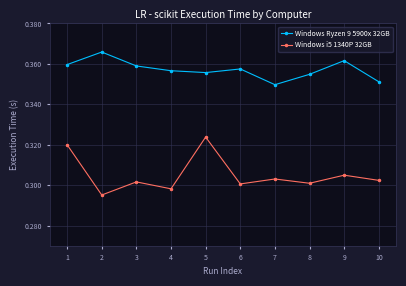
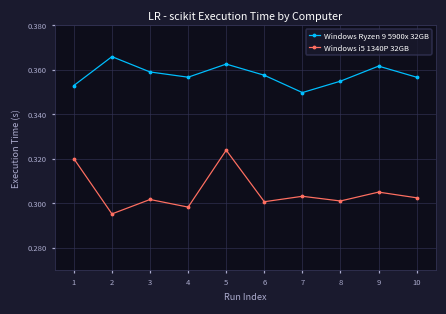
Windows Ryzen 9 5900x 32GB, 1: 0.360 -> 0.353
Windows Ryzen 9 5900x 32GB, 5: 0.356 -> 0.363
Windows Ryzen 9 5900x 32GB, 10: 0.351 -> 0.357
